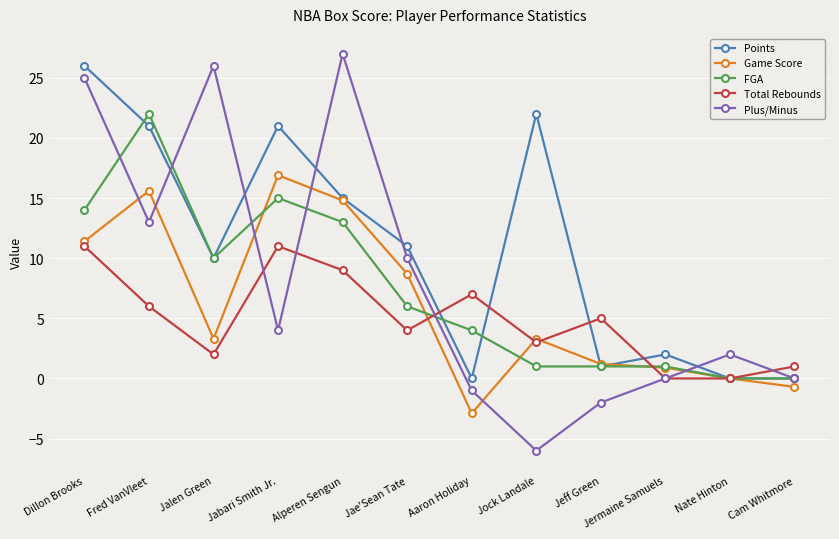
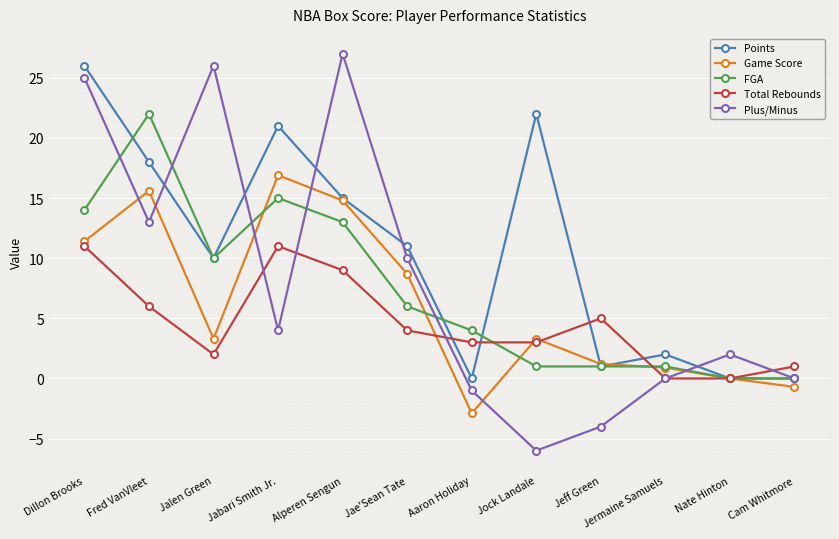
Points, Fred VanVleet: 21 -> 18
Total Rebounds, Aaron Holiday: 7 -> 3
Plus/Minus, Jeff Green: -2 -> -4
